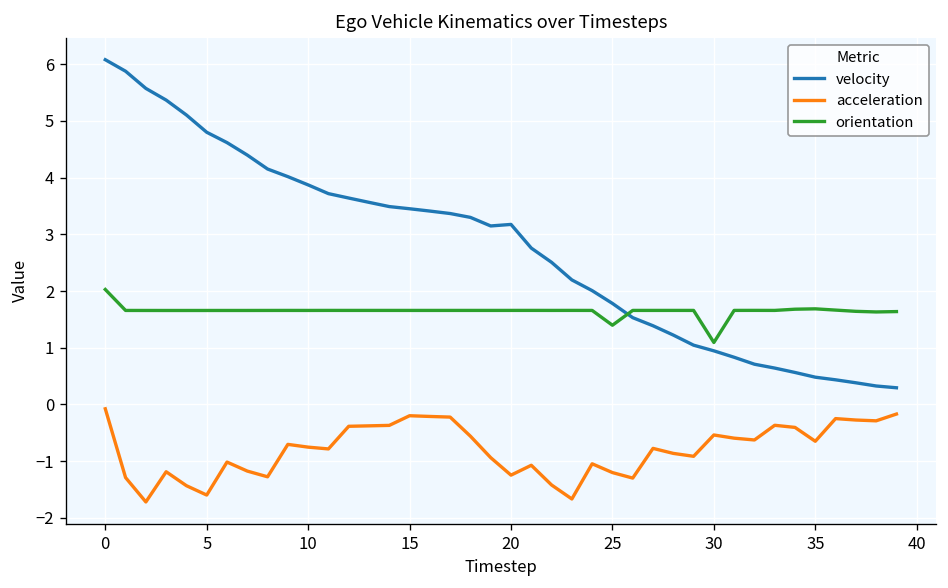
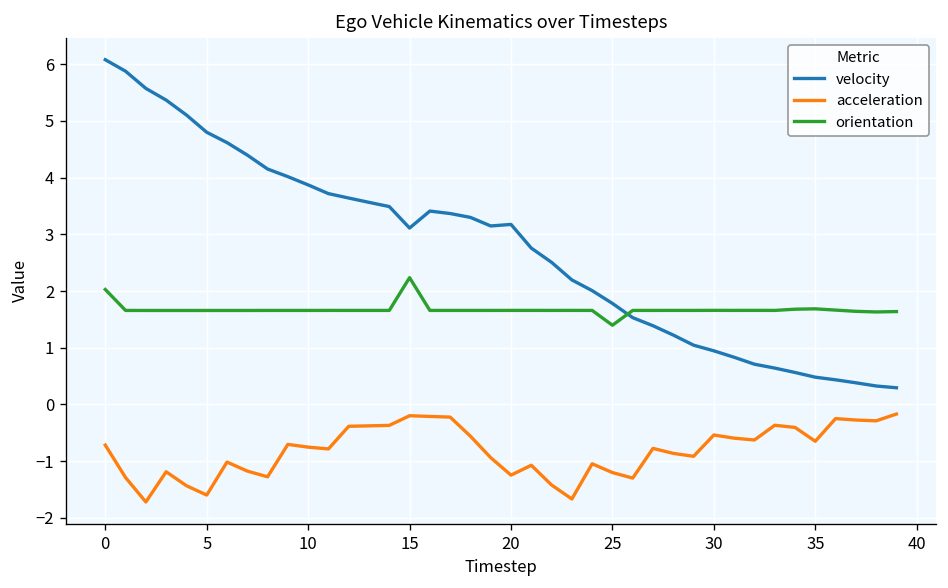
acceleration, 0: -0.1 -> -0.7
velocity, 15: 3.5 -> 3.1
orientation, 15: 1.7 -> 2.2
orientation, 30: 1.1 -> 1.7
